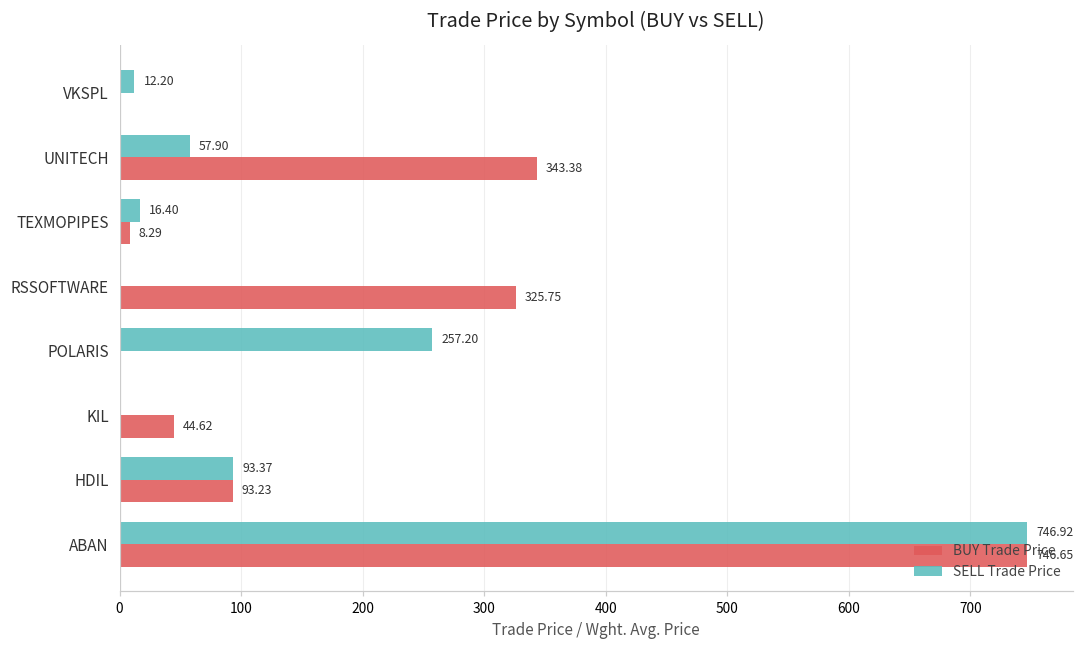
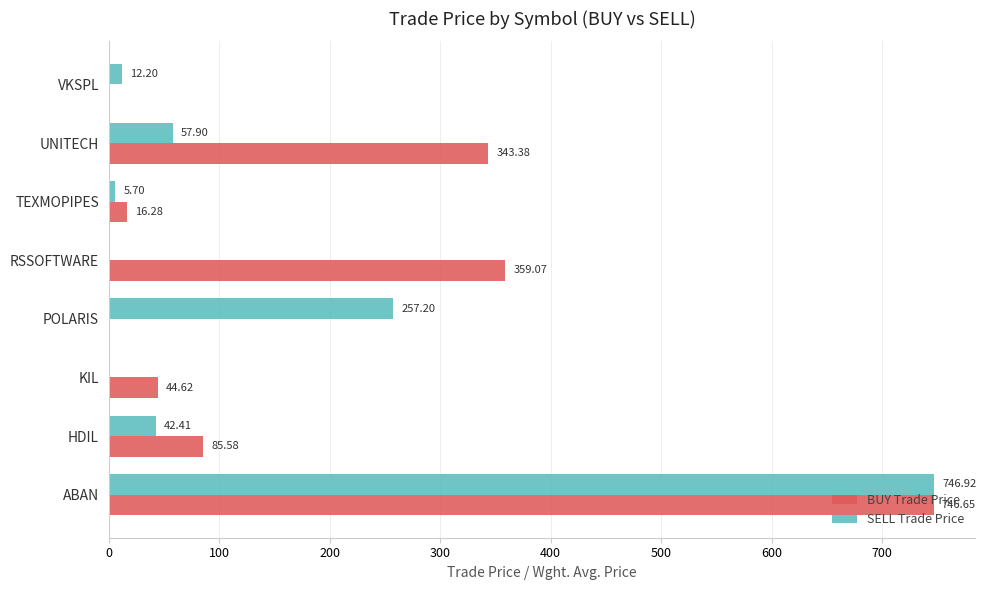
SELL Trade Price, TEXMOPIPES: 16.40 -> 5.70
BUY Trade Price, TEXMOPIPES: 8.29 -> 16.28
BUY Trade Price, RSSOFTWARE: 325.75 -> 359.07
SELL Trade Price, HDIL: 93.37 -> 42.41
BUY Trade Price, HDIL: 93.23 -> 85.58
